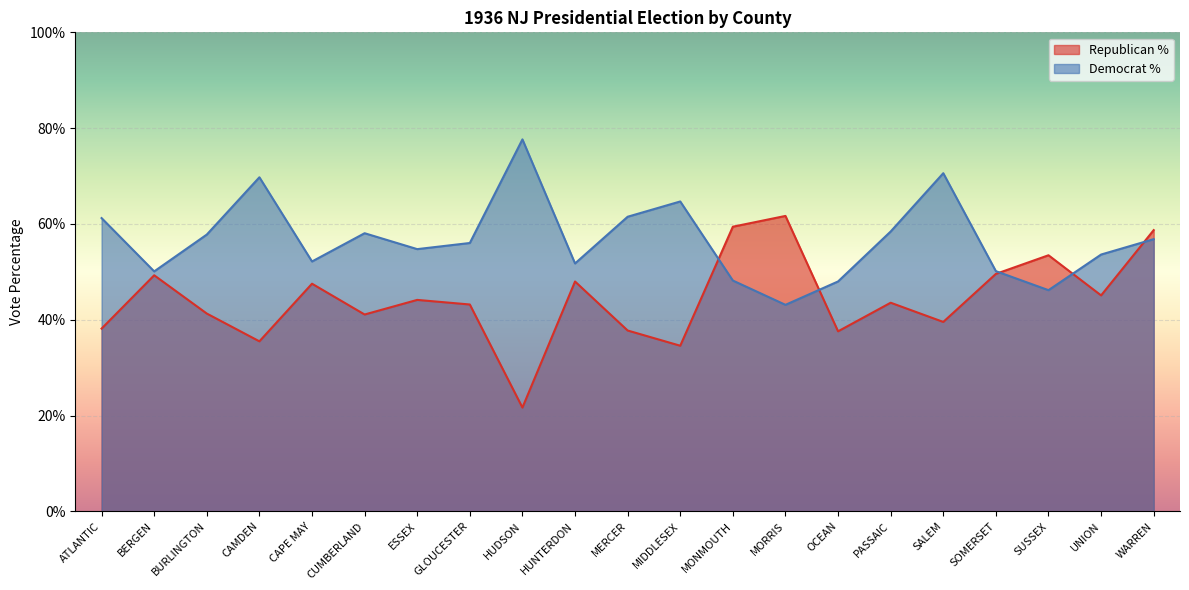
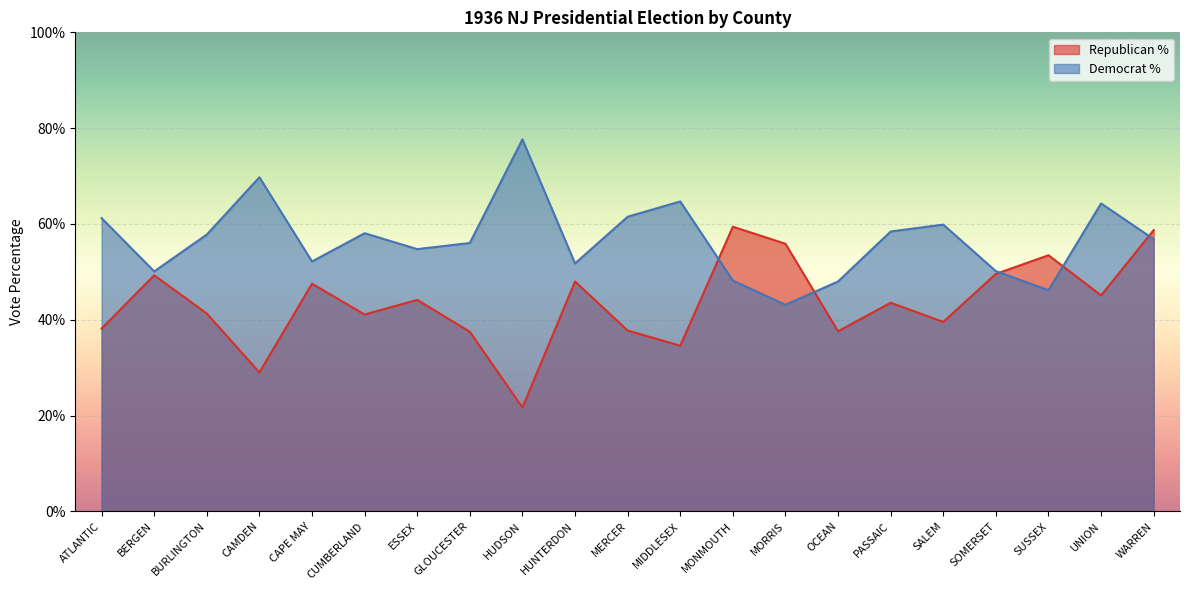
Republican %, CAMDEN: 35% -> 29%
Republican %, GLOUCESTER: 43% -> 37%
Republican %, MORRIS: 62% -> 56%
Democrat %, SALEM: 71% -> 60%
Democrat %, UNION: 54% -> 64%
